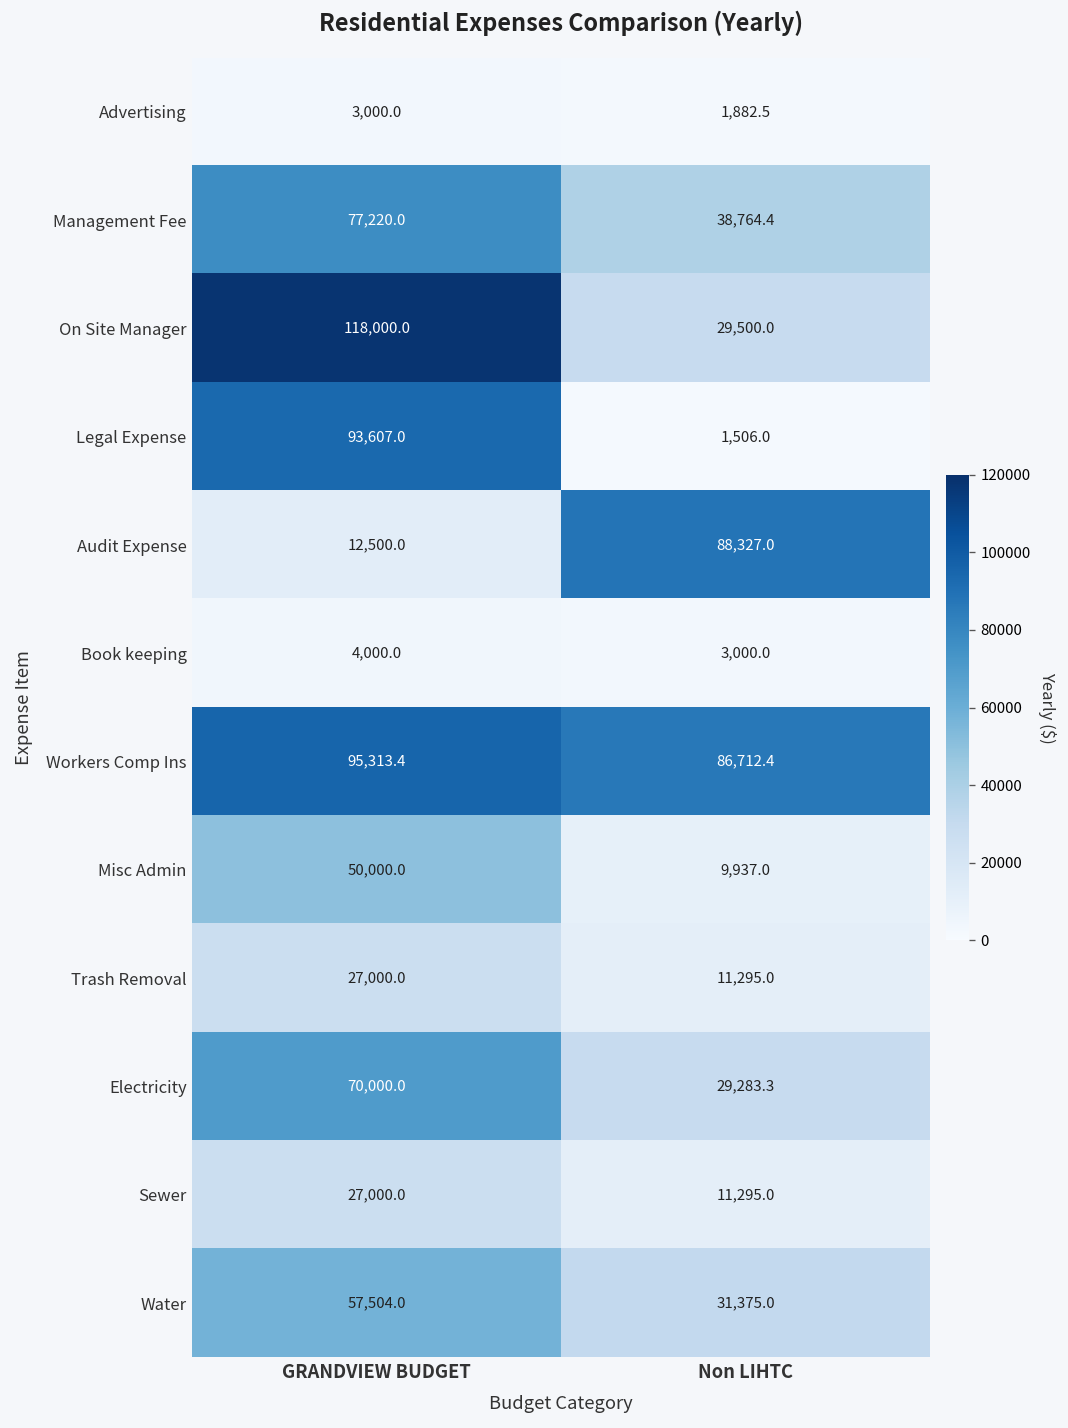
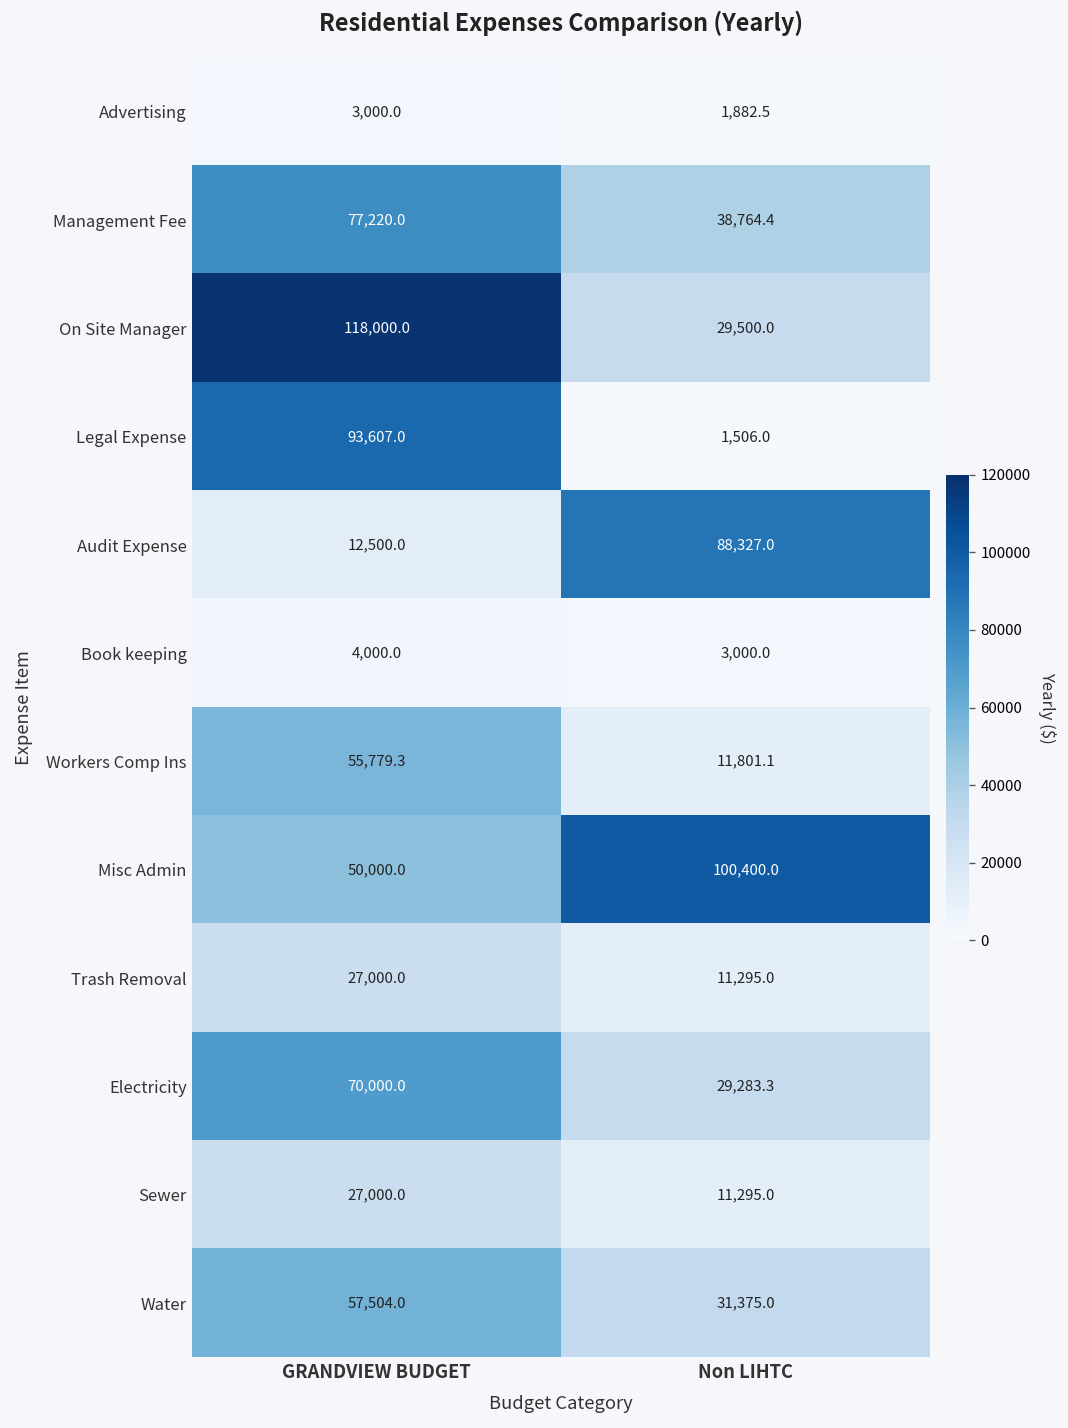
Workers Comp Ins, GRANDVIEW BUDGET: 95,313.4 -> 55,779.3
Workers Comp Ins, Non LIHTC: 86,712.4 -> 11,801.1
Misc Admin, Non LIHTC: 9,937.0 -> 100,400.0
